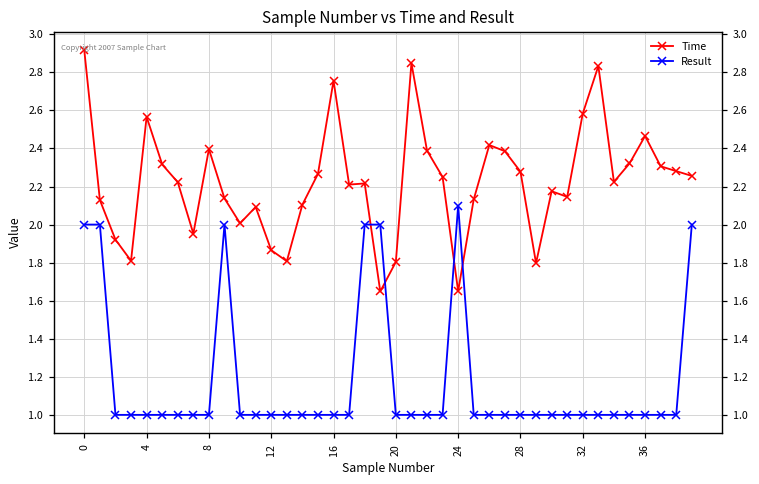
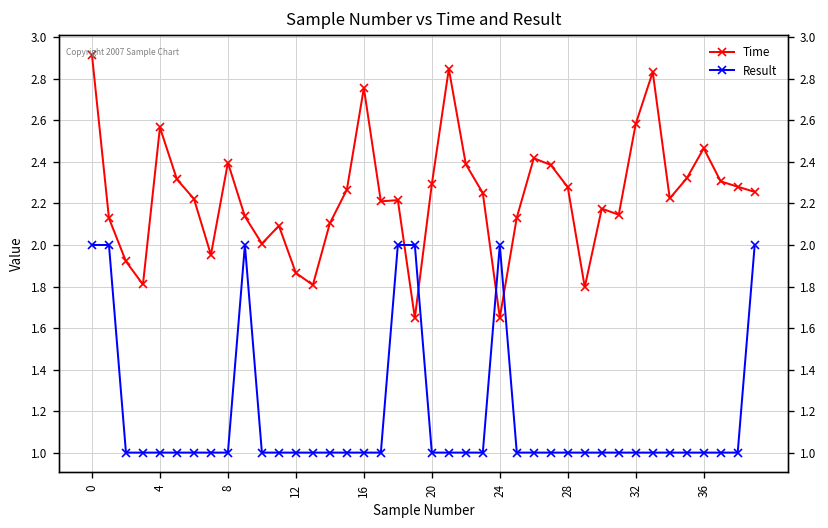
Time, 20: 1.80 -> 2.29
Result, 24: 2.1 -> 2.0
